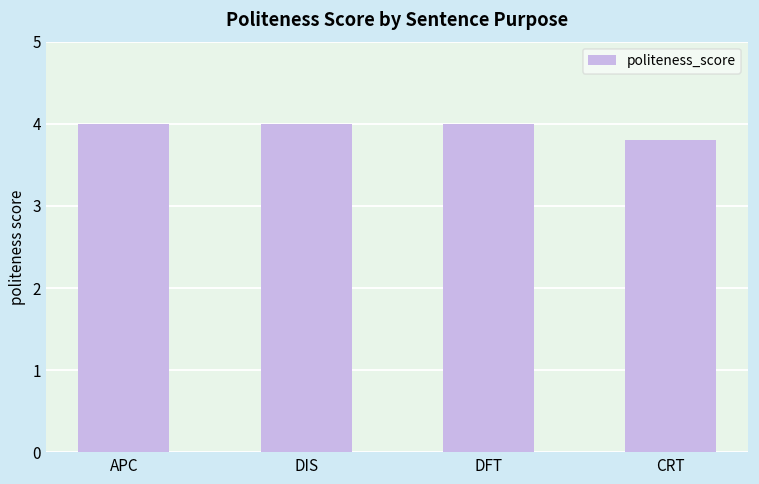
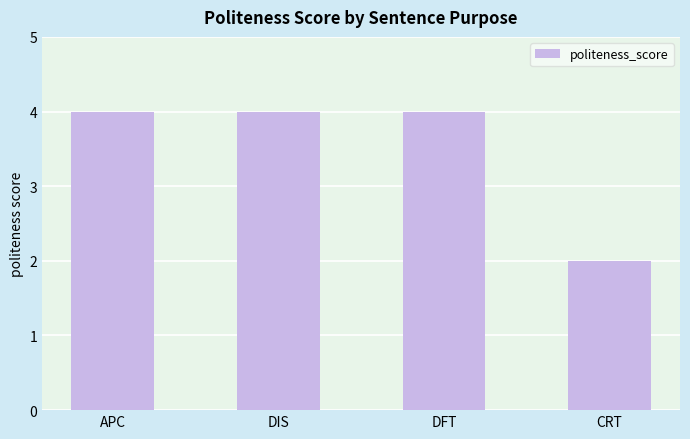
CRT: 3.8 -> 2.0
